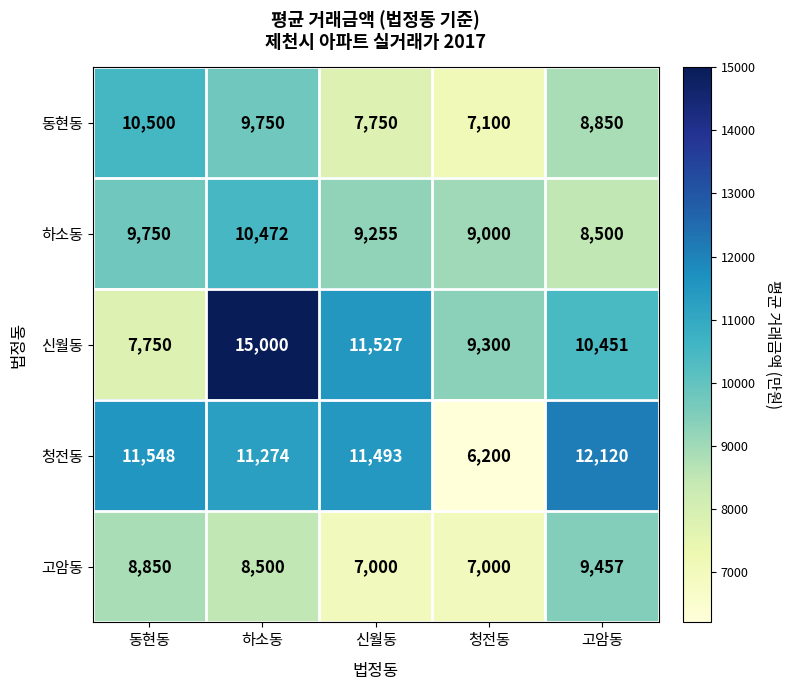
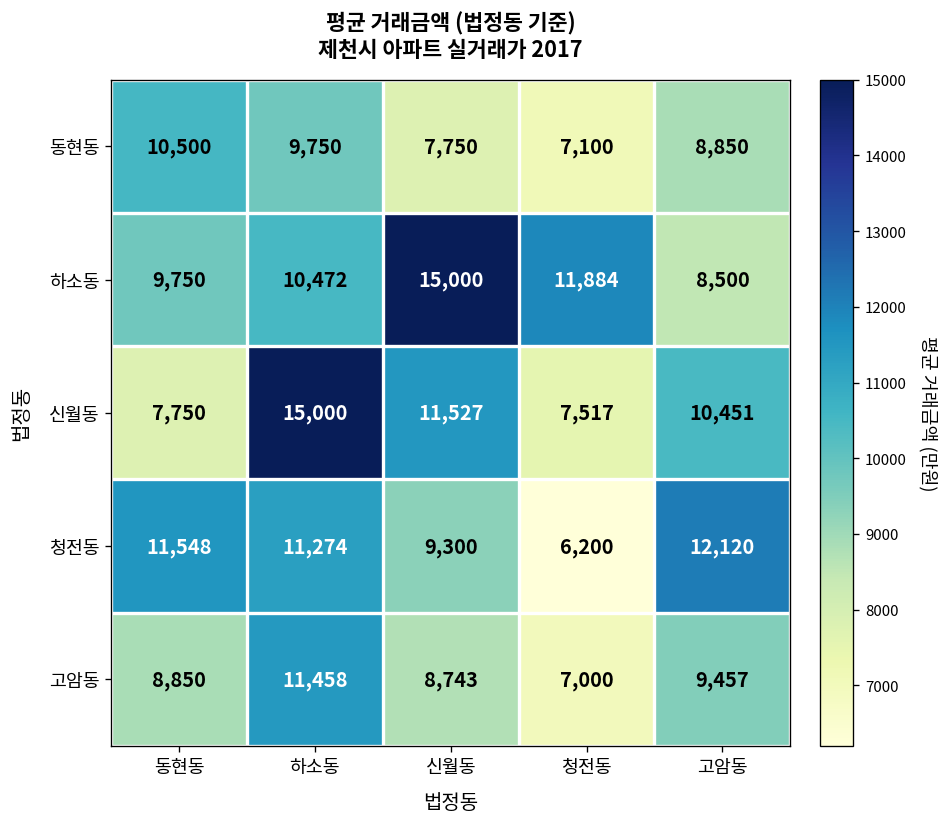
하소동, 신월동: 9,255 -> 15,000
하소동, 청전동: 9,000 -> 11,884
신월동, 청전동: 9,300 -> 7,517
청전동, 신월동: 11,493 -> 9,300
고암동, 하소동: 8,500 -> 11,458
고암동, 신월동: 7,000 -> 8,743
